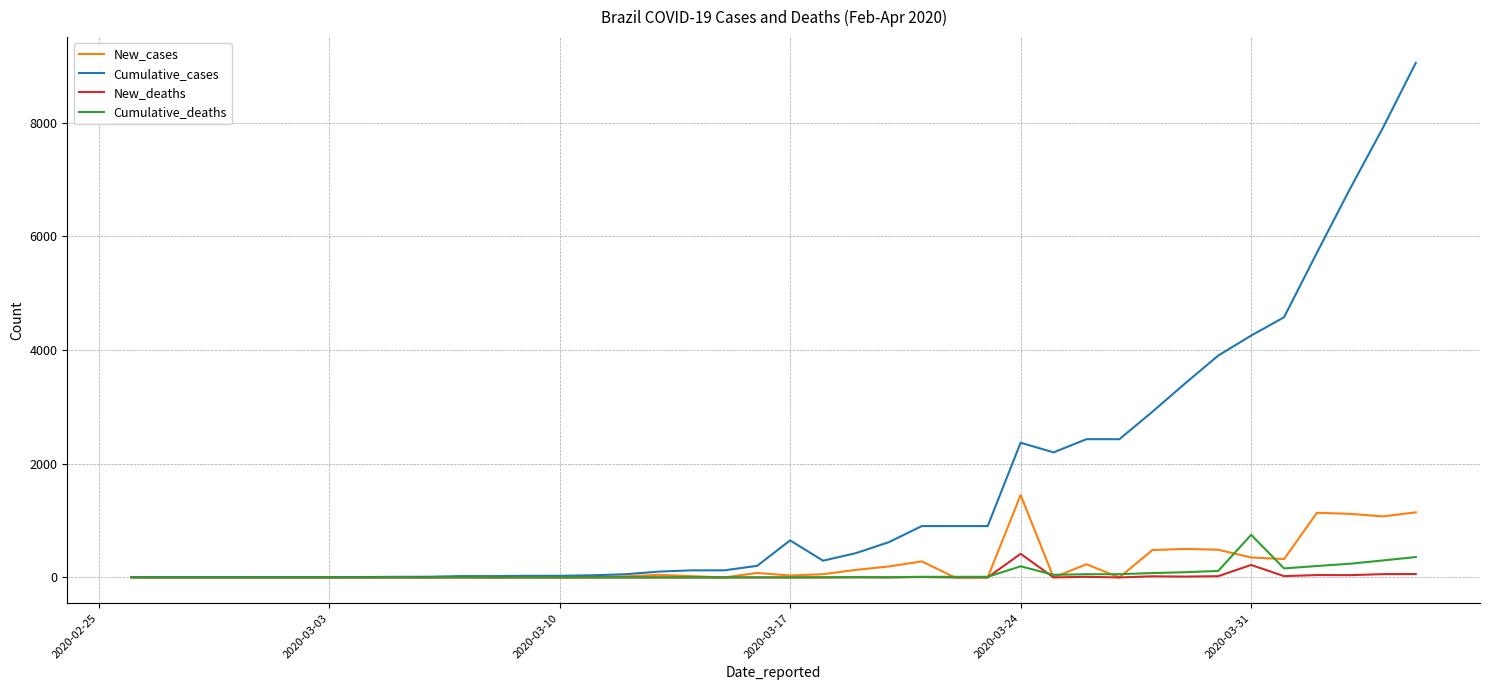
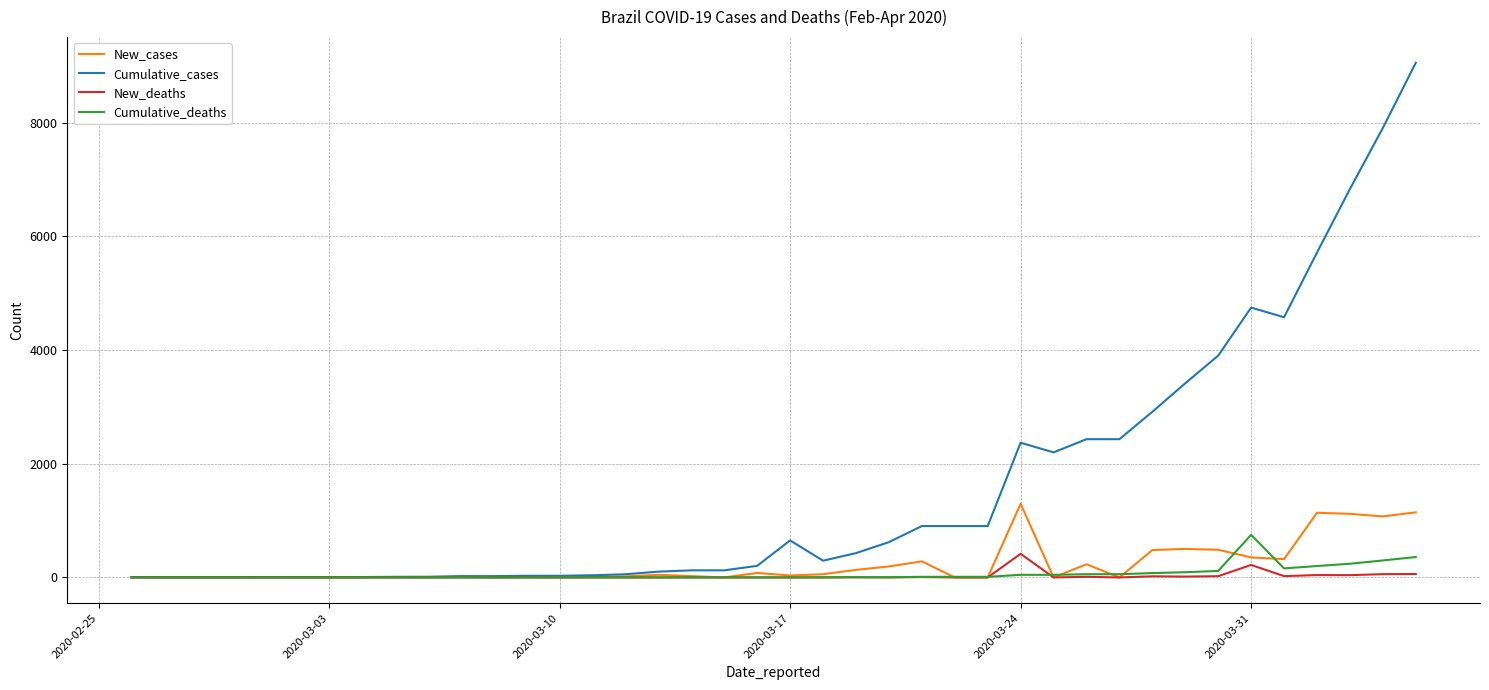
New_cases, 2020-03-24: 1500 -> 1300
Cumulative_deaths, 2020-03-24: 200 -> 0
Cumulative_cases, 2020-03-31: 4300 -> 4700
